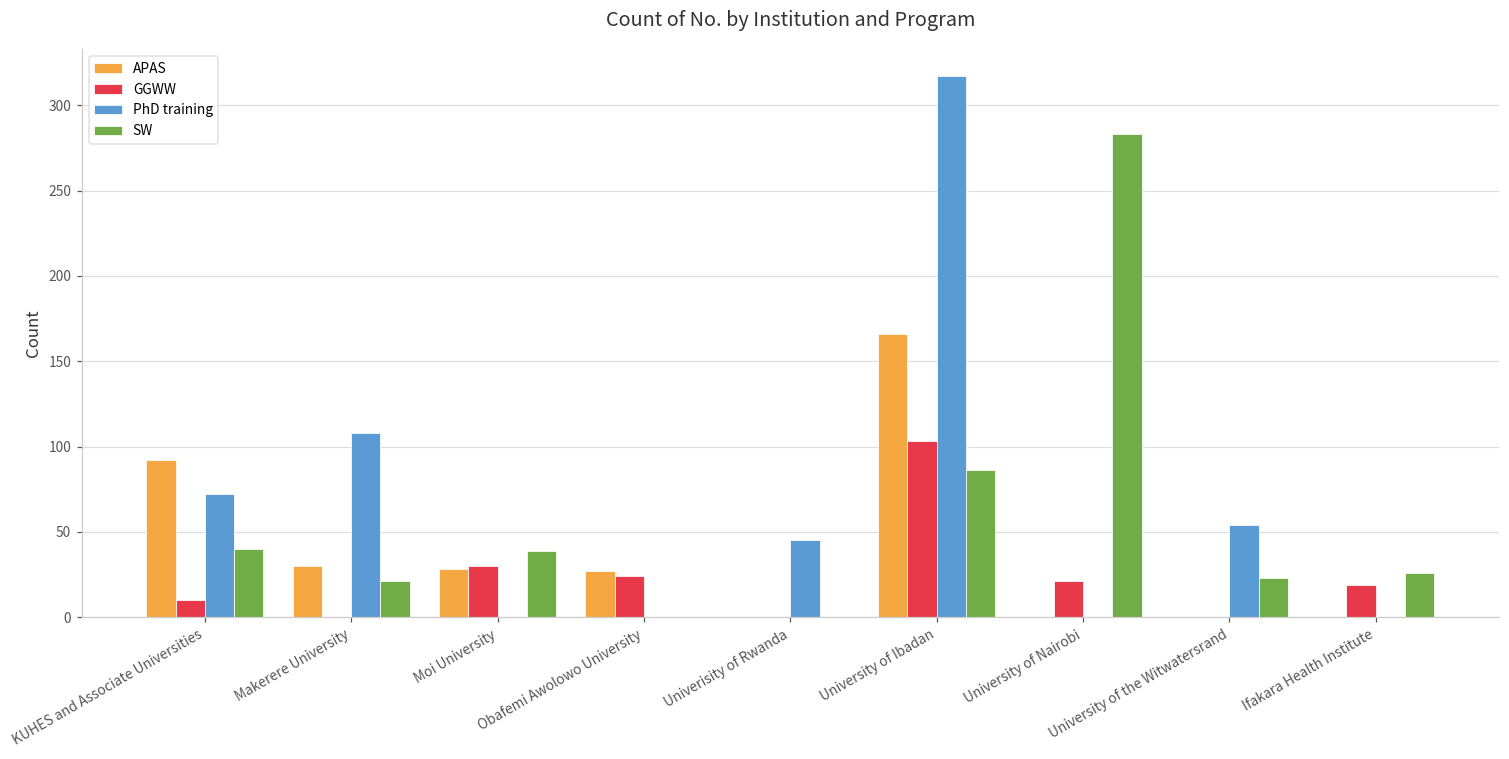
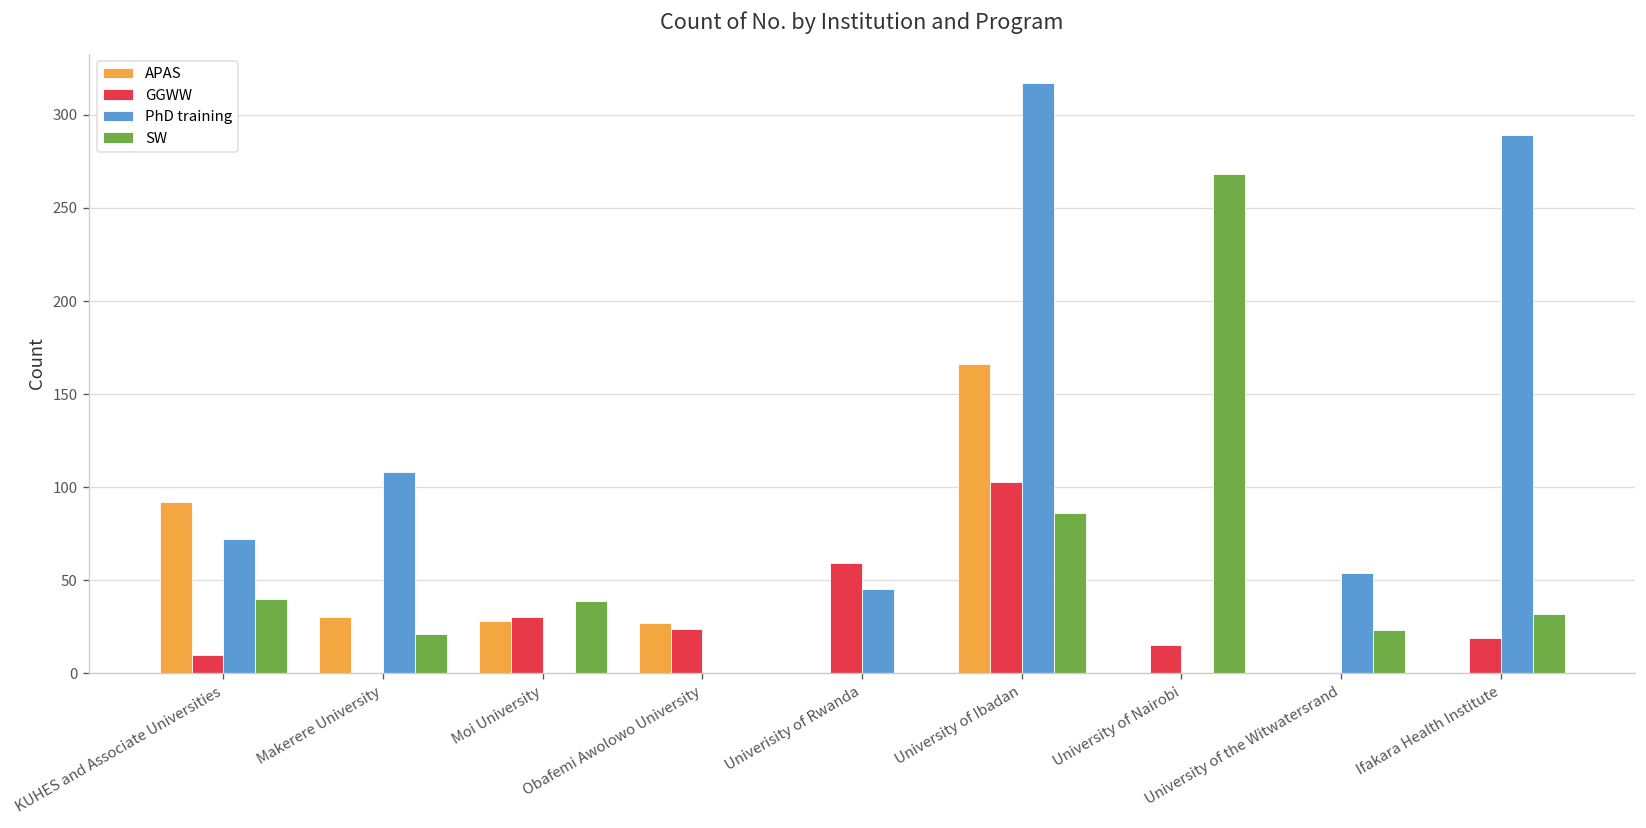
GGWW, Univerisity of Rwanda: 0 -> 59
GGWW, University of Nairobi: 21 -> 15
SW, University of Nairobi: 283 -> 268
PhD training, Ifakara Health Institute: 0 -> 289
SW, Ifakara Health Institute: 26 -> 32
